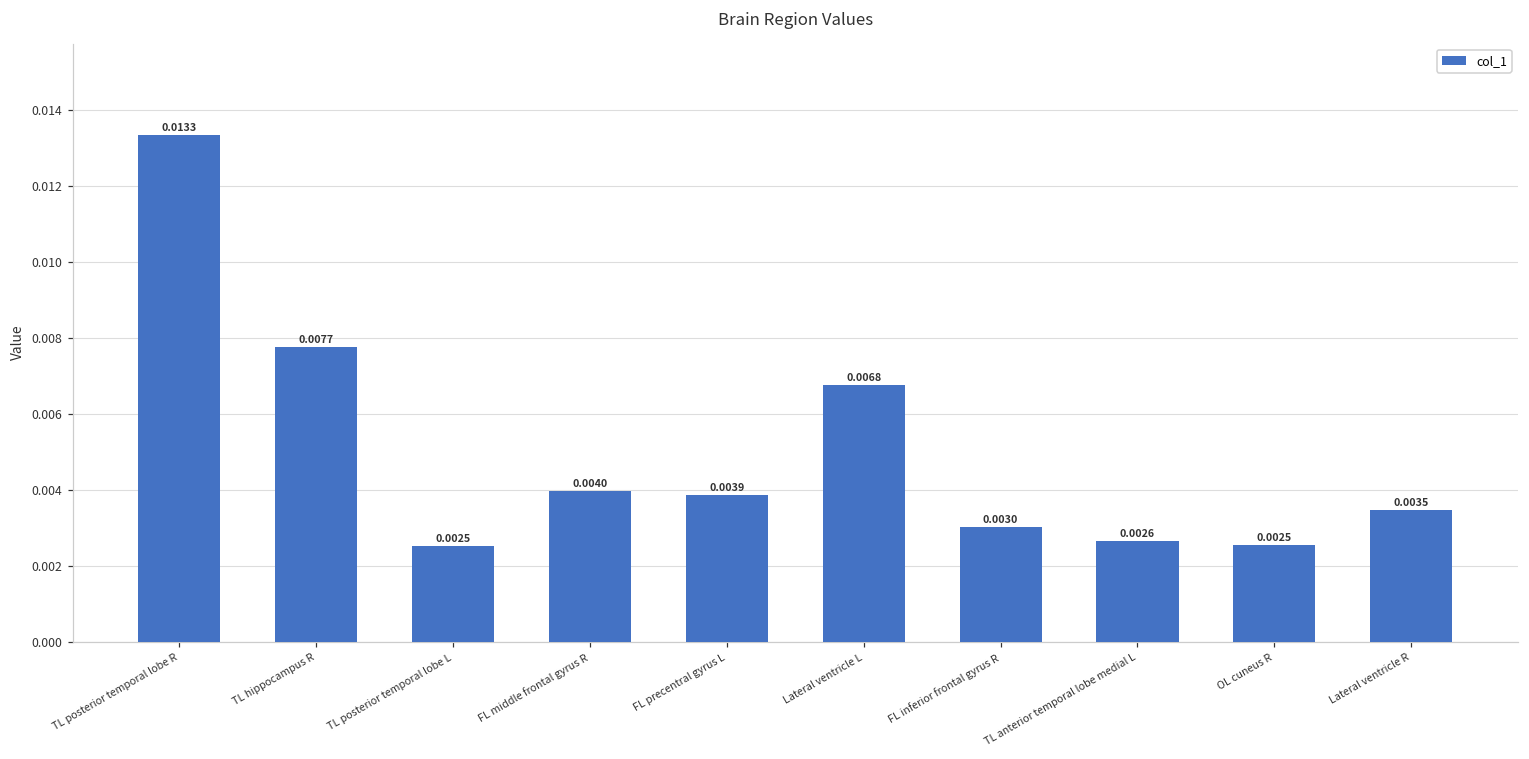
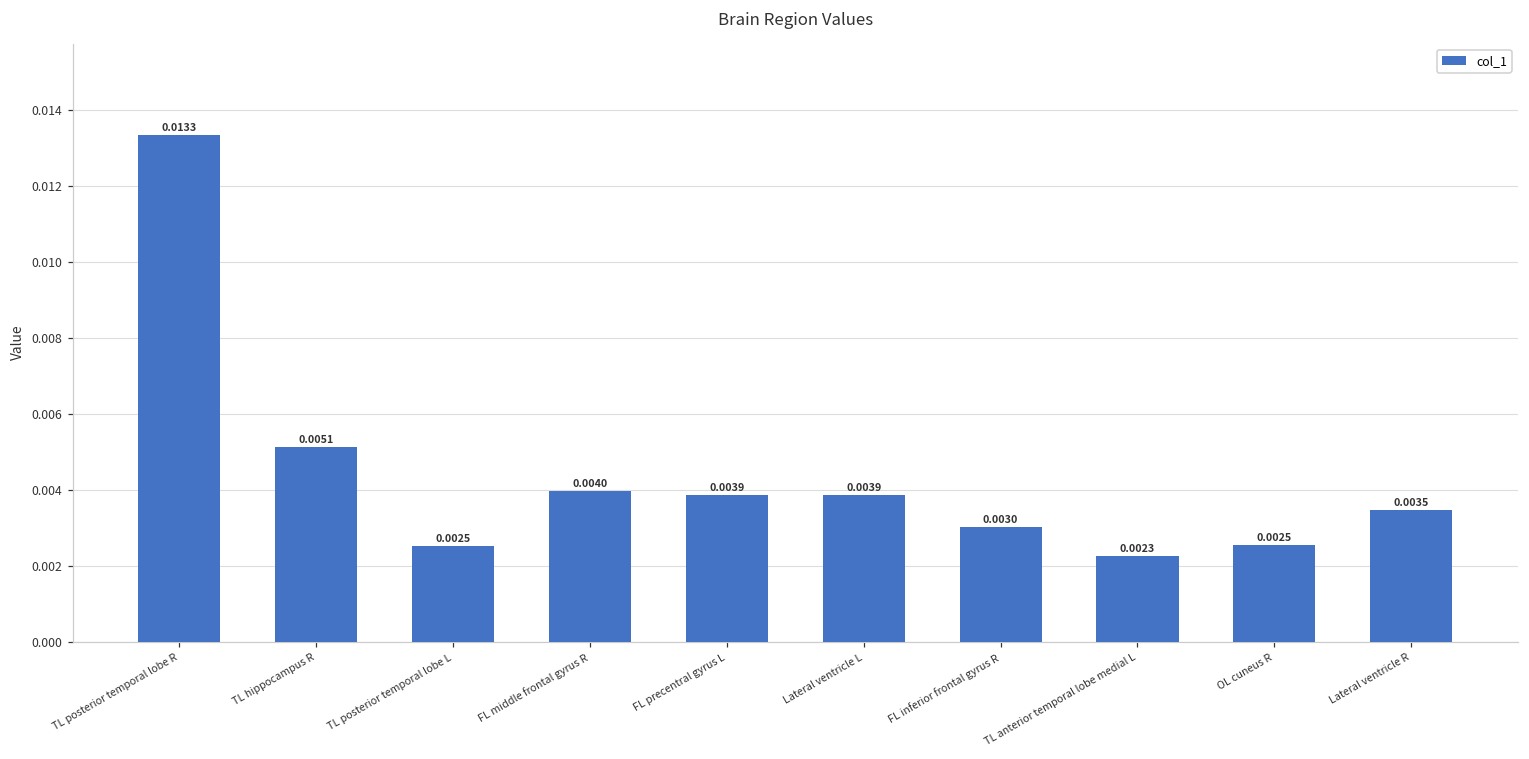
TL hippocampus R: 0.0077 -> 0.0051
Lateral ventricle L: 0.0068 -> 0.0039
TL anterior temporal lobe medial L: 0.0026 -> 0.0023
